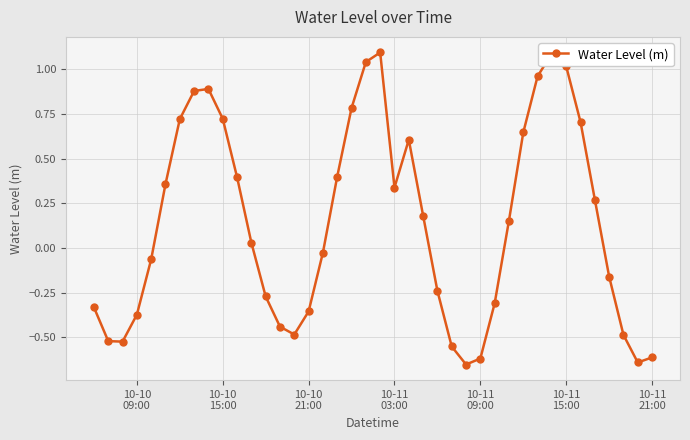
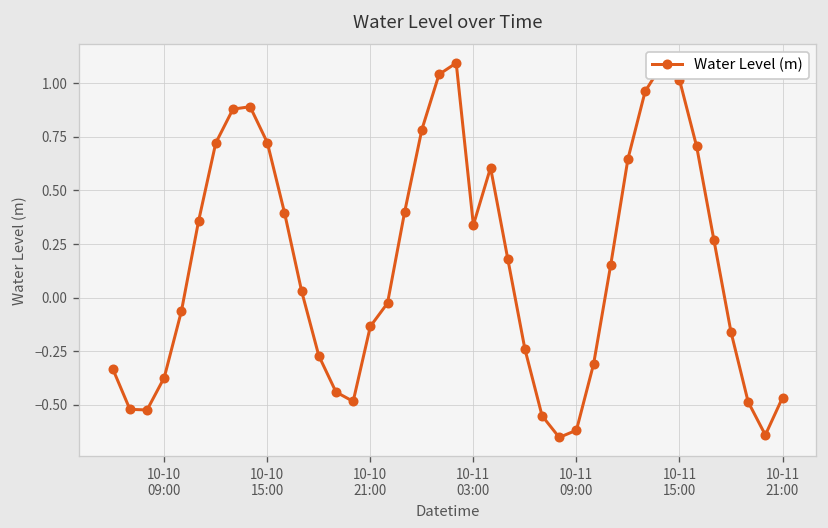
10-10 21:00: -0.35 -> -0.13
10-11 21:00: -0.61 -> -0.47
